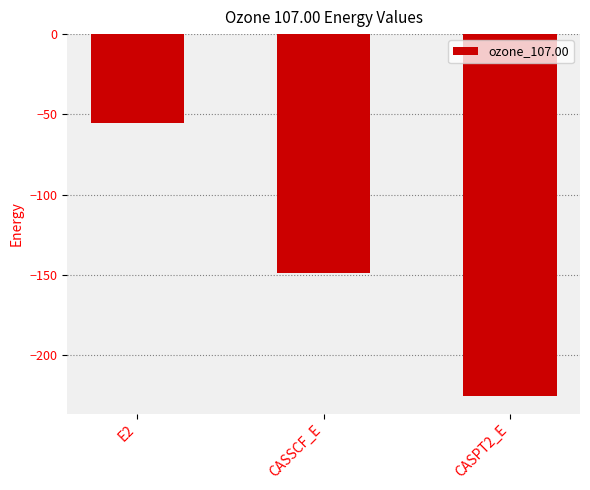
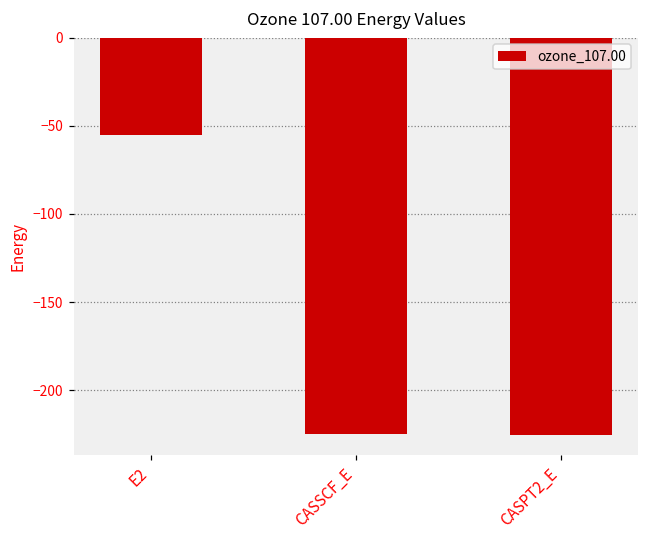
CASSCF_E: -149 -> -225
